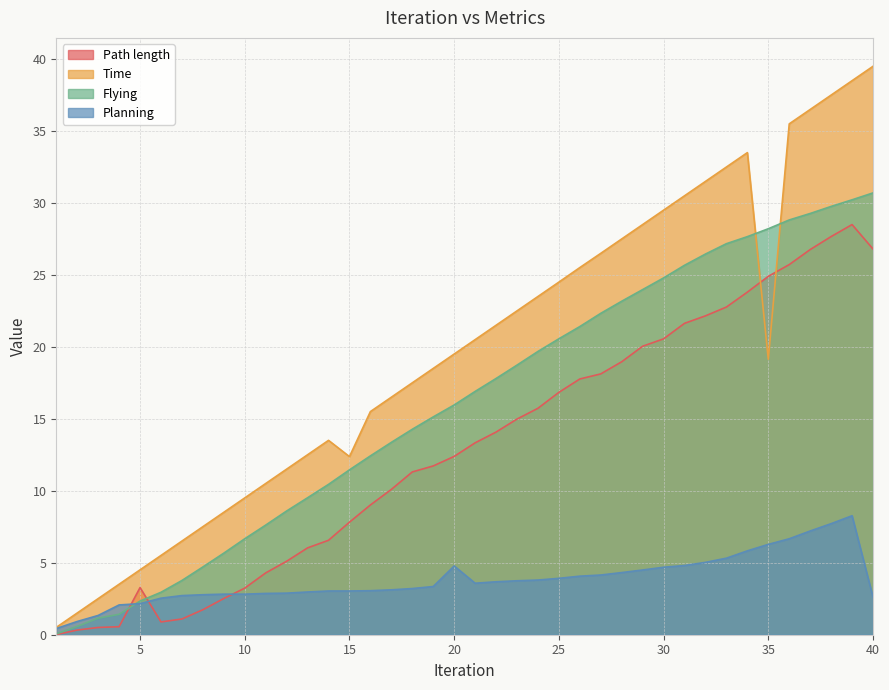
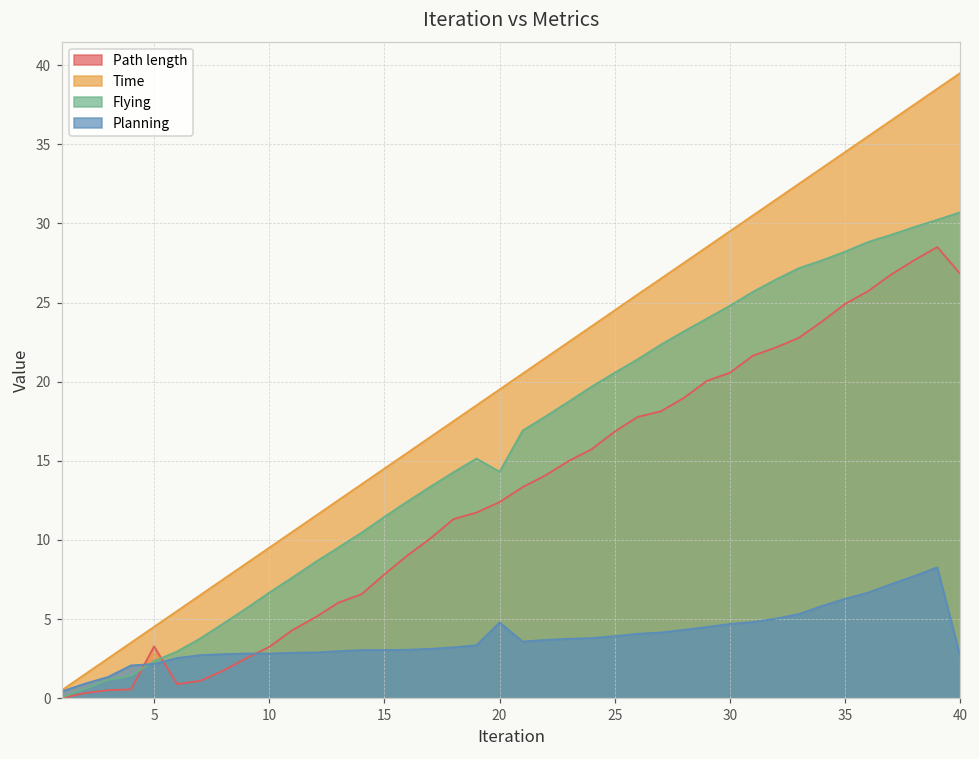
Time, 15: 12.4 -> 14.5
Flying, 20: 16.0 -> 14.3
Time, 35: 19.2 -> 34.5
